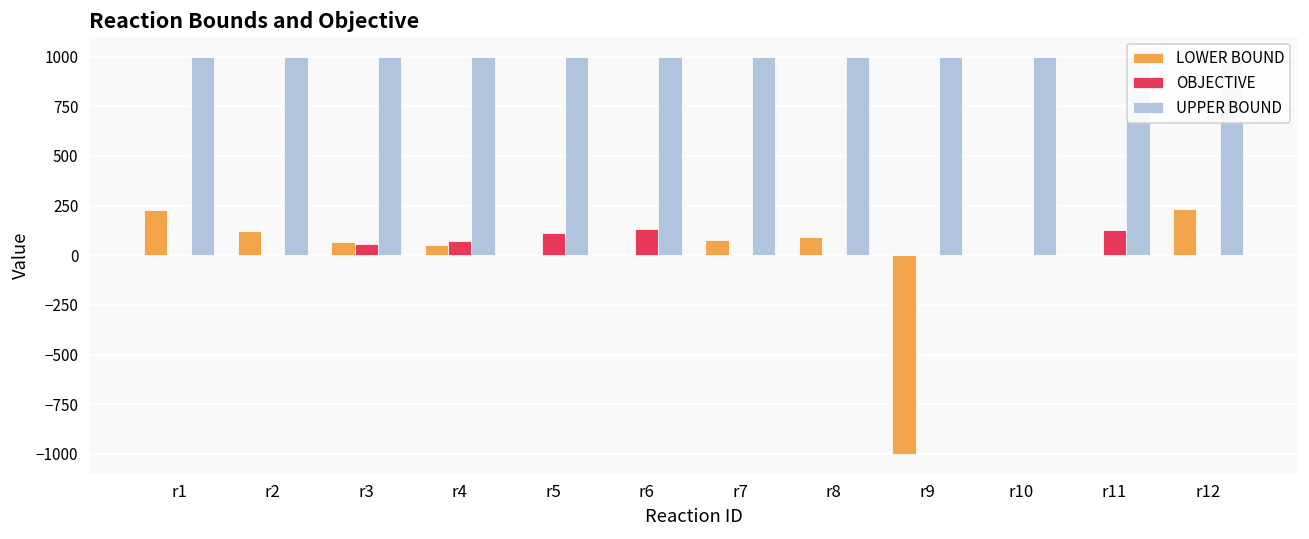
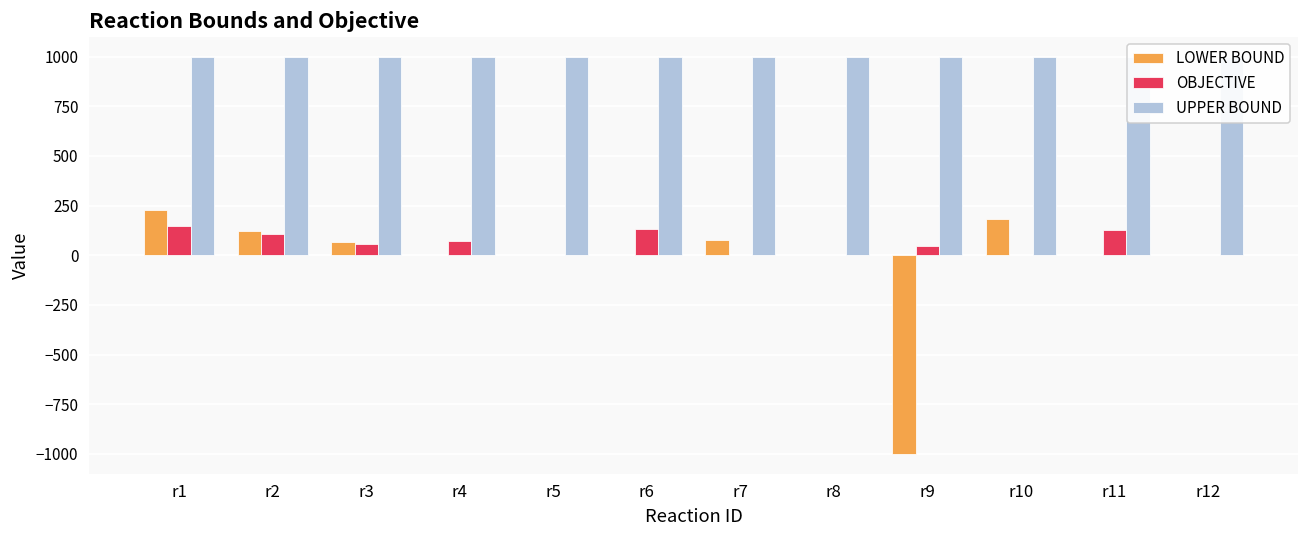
OBJECTIVE, r1: 0 -> 150
OBJECTIVE, r2: 0 -> 110
LOWER BOUND, r4: 50 -> 0
OBJECTIVE, r5: 110 -> 0
LOWER BOUND, r8: 90 -> 0
OBJECTIVE, r9: 0 -> 50
LOWER BOUND, r10: 0 -> 180
LOWER BOUND, r12: 230 -> 0
